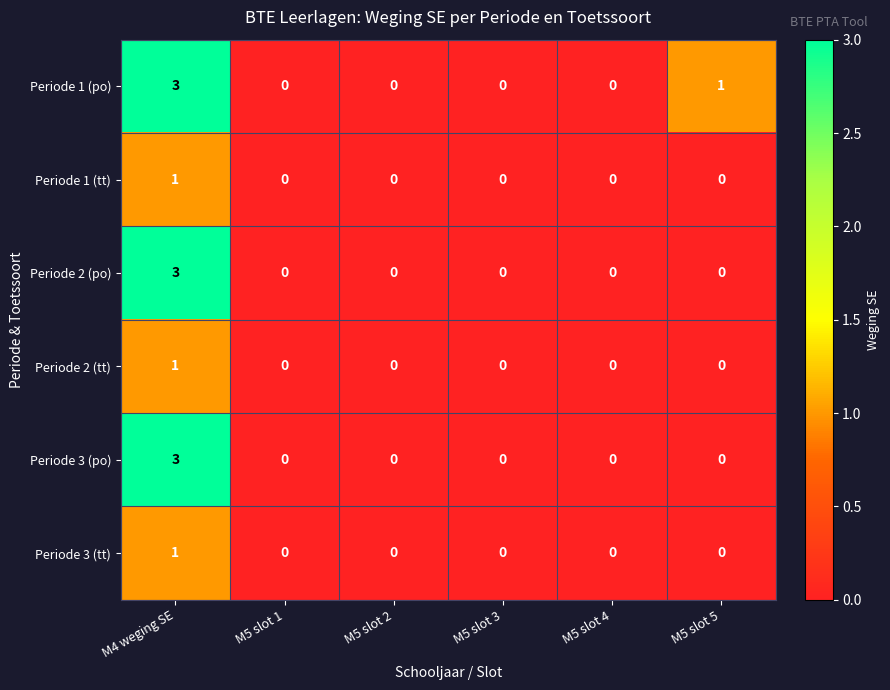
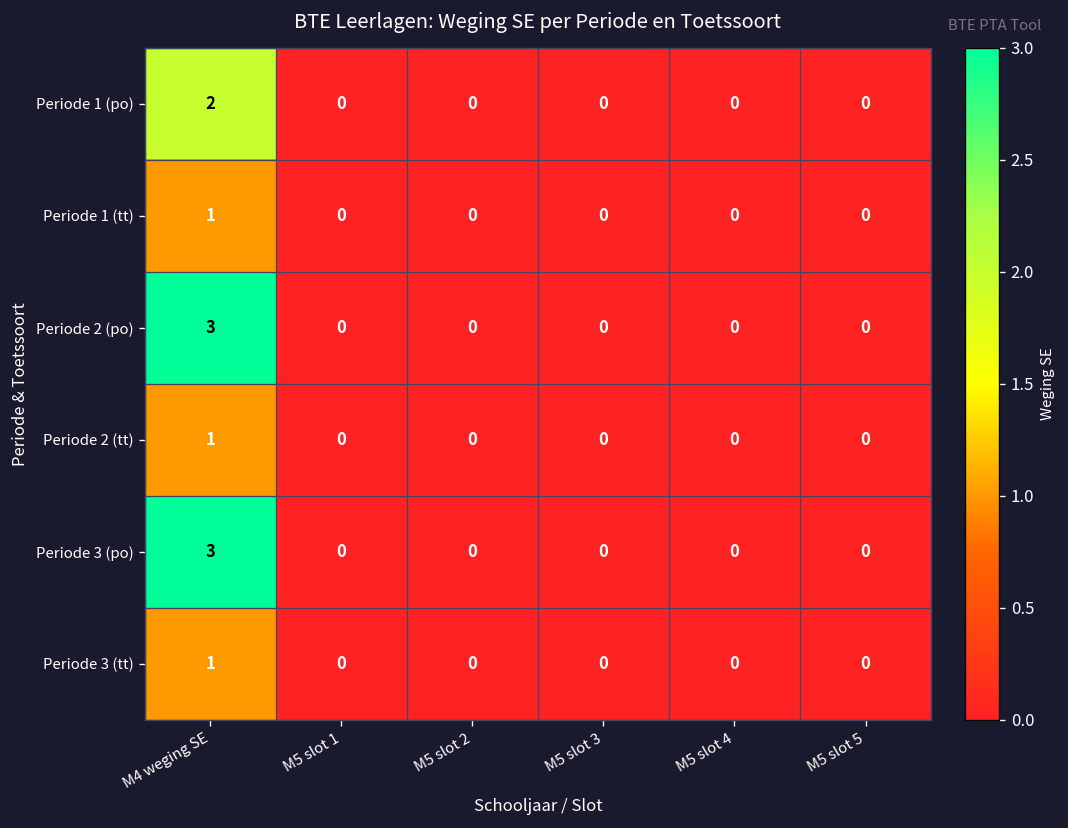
Periode 1 (po), M4 weging SE: 3 -> 2
Periode 1 (po), M5 slot 5: 1 -> 0
